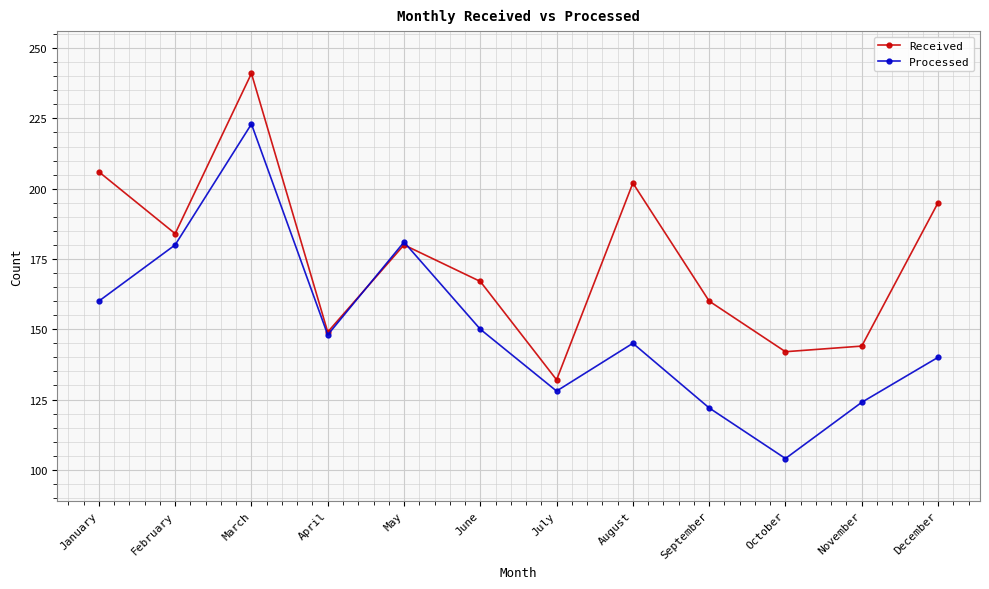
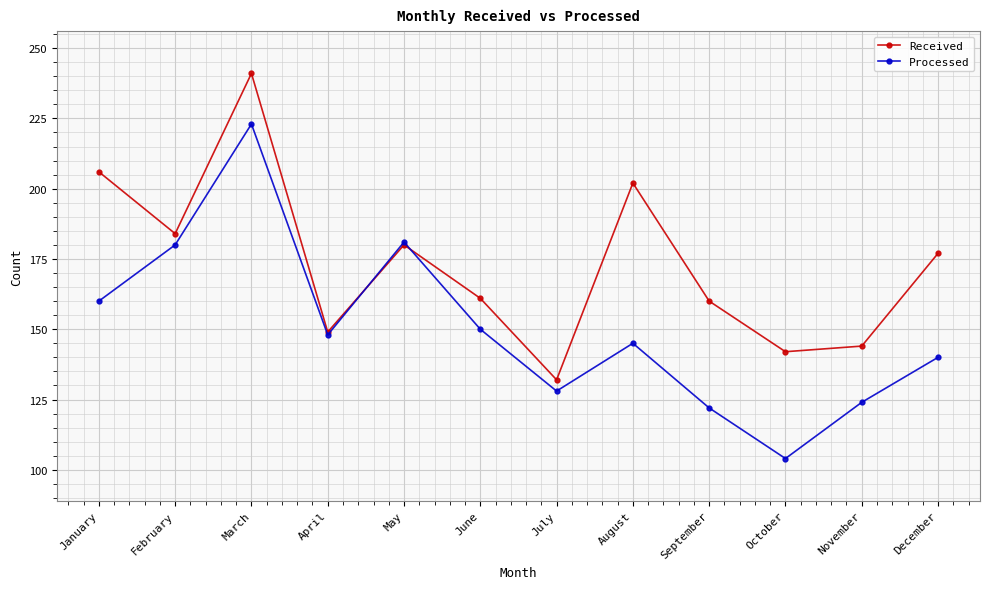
Received, June: 167 -> 161
Received, December: 195 -> 177
